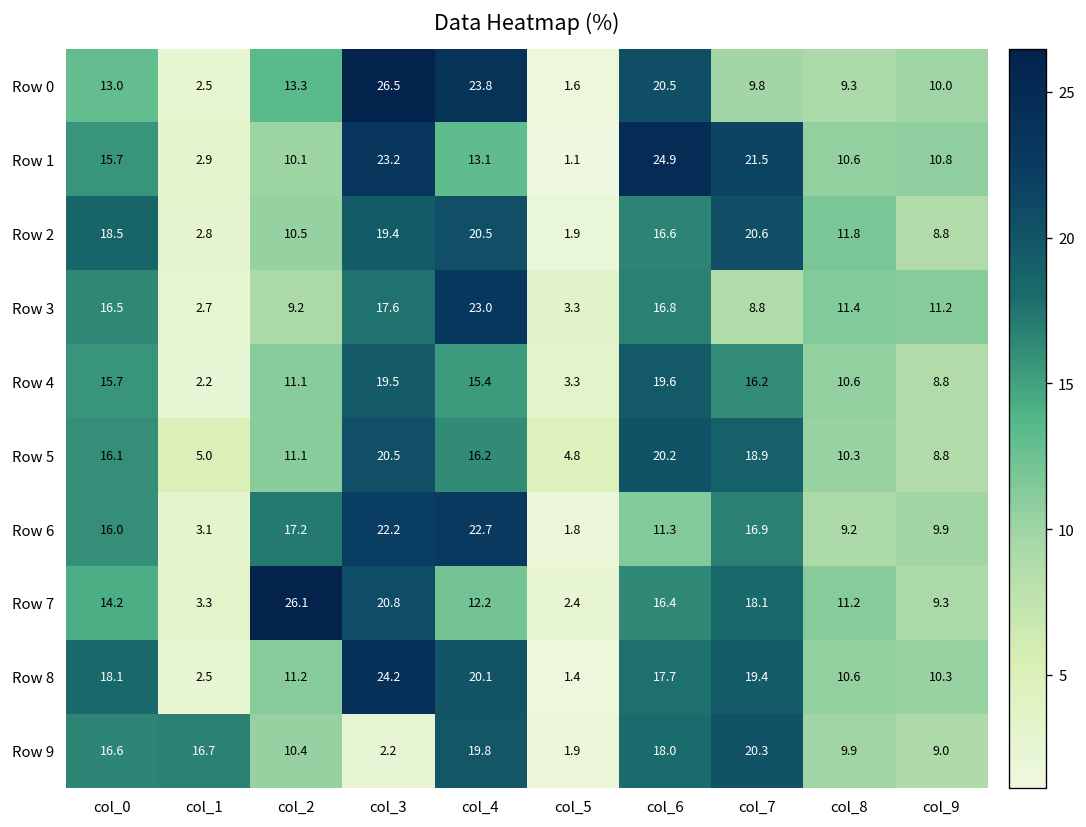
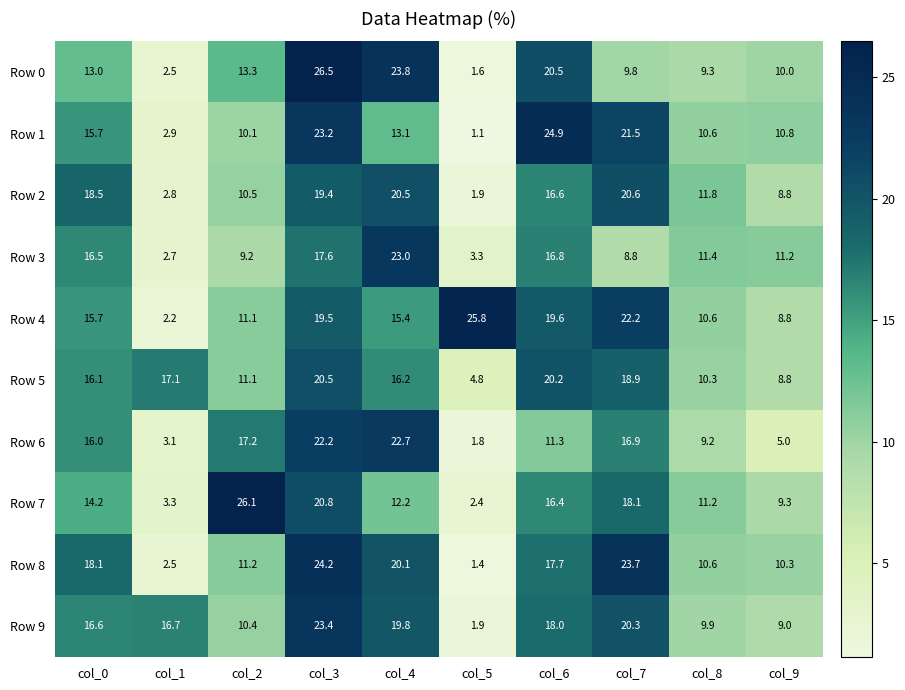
Row 4, col_5: 3.3 -> 25.8
Row 4, col_7: 16.2 -> 22.2
Row 5, col_1: 5.0 -> 17.1
Row 6, col_9: 9.9 -> 5.0
Row 8, col_7: 19.4 -> 23.7
Row 9, col_3: 2.2 -> 23.4
